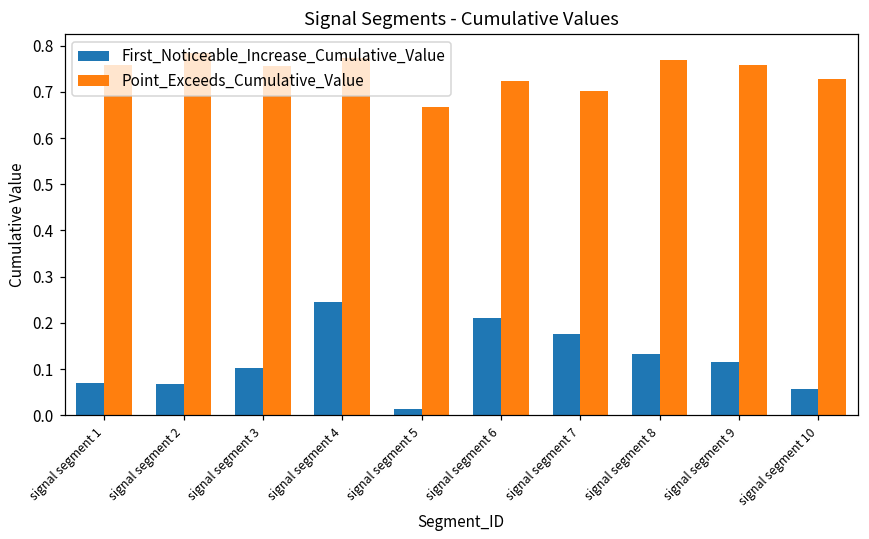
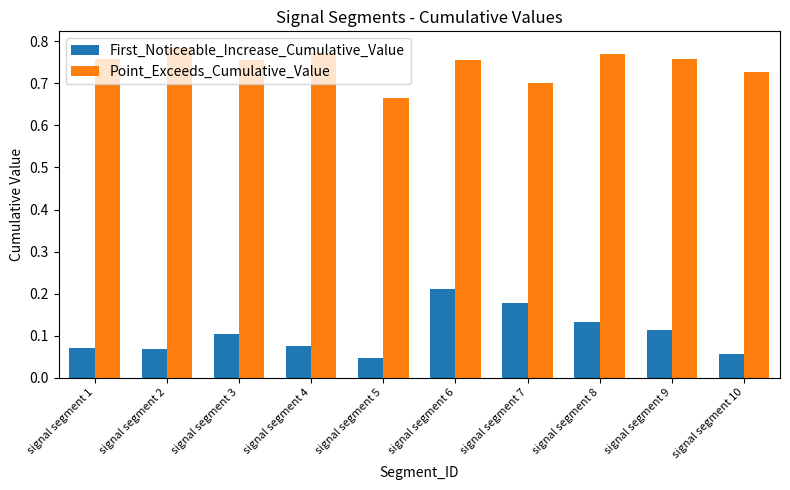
First_Noticeable_Increase_Cumulative_Value, signal segment 4: 0.24 -> 0.07
First_Noticeable_Increase_Cumulative_Value, signal segment 5: 0.01 -> 0.05
Point_Exceeds_Cumulative_Value, signal segment 6: 0.72 -> 0.76
